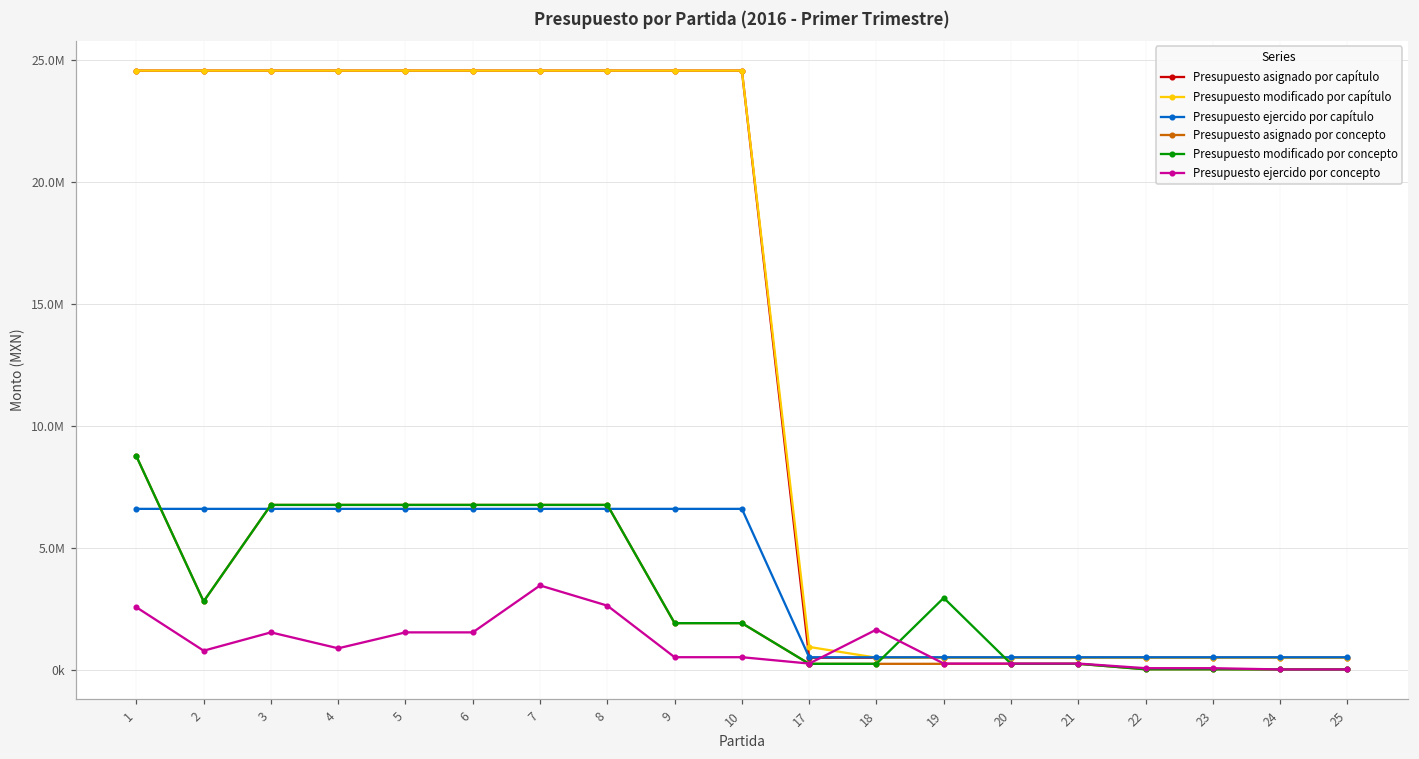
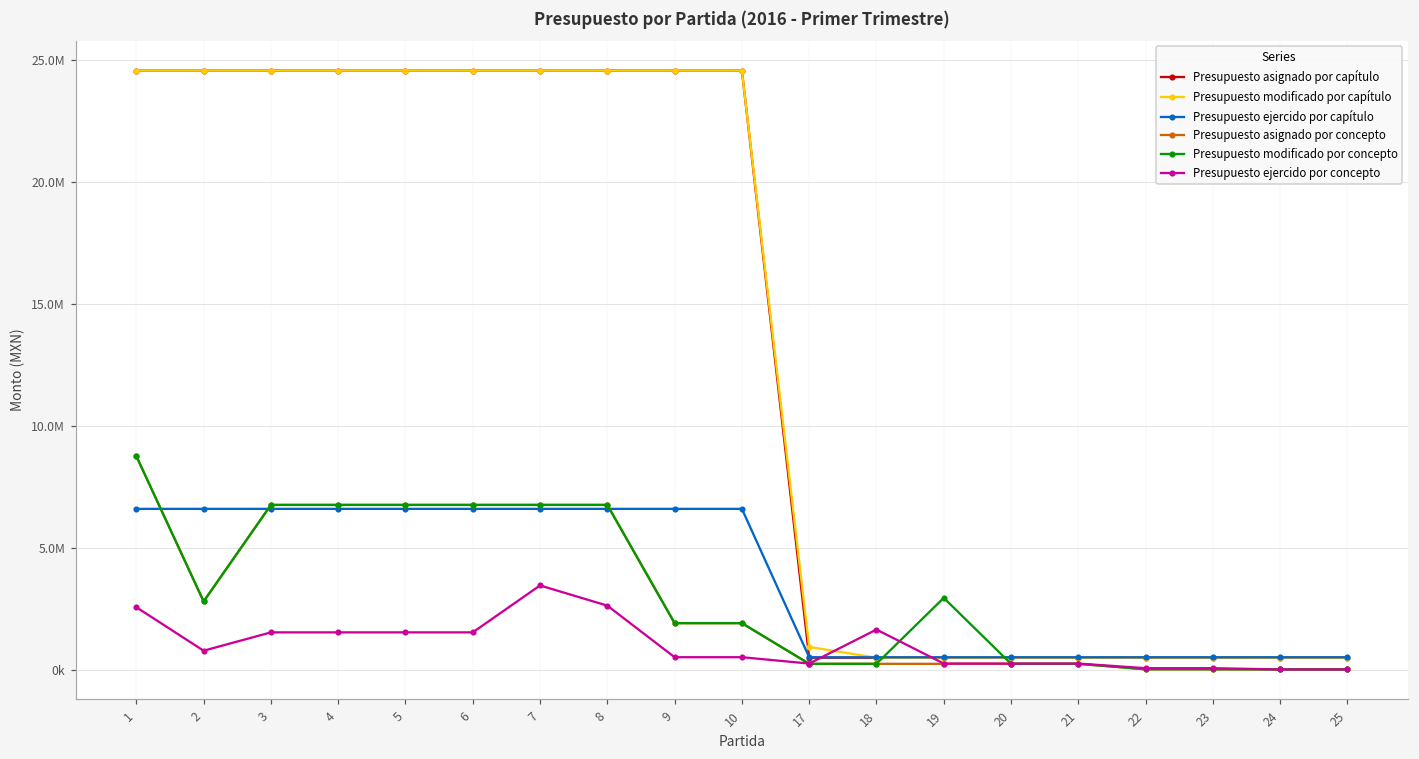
Presupuesto ejercido por concepto, 4: 900000 -> 1500000
